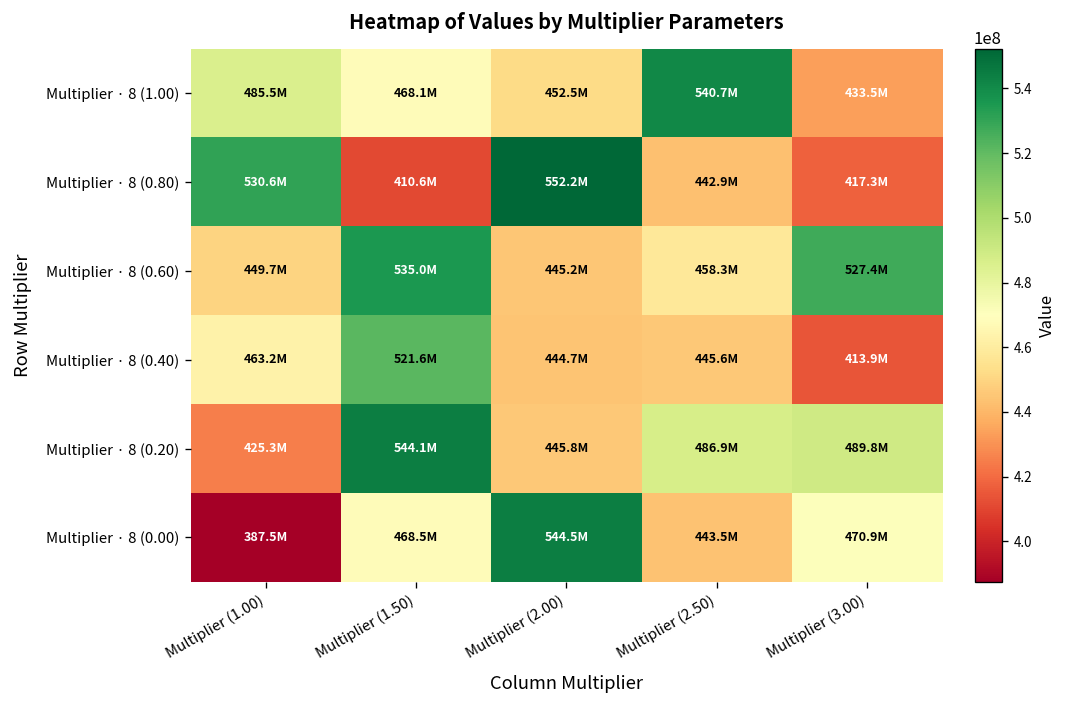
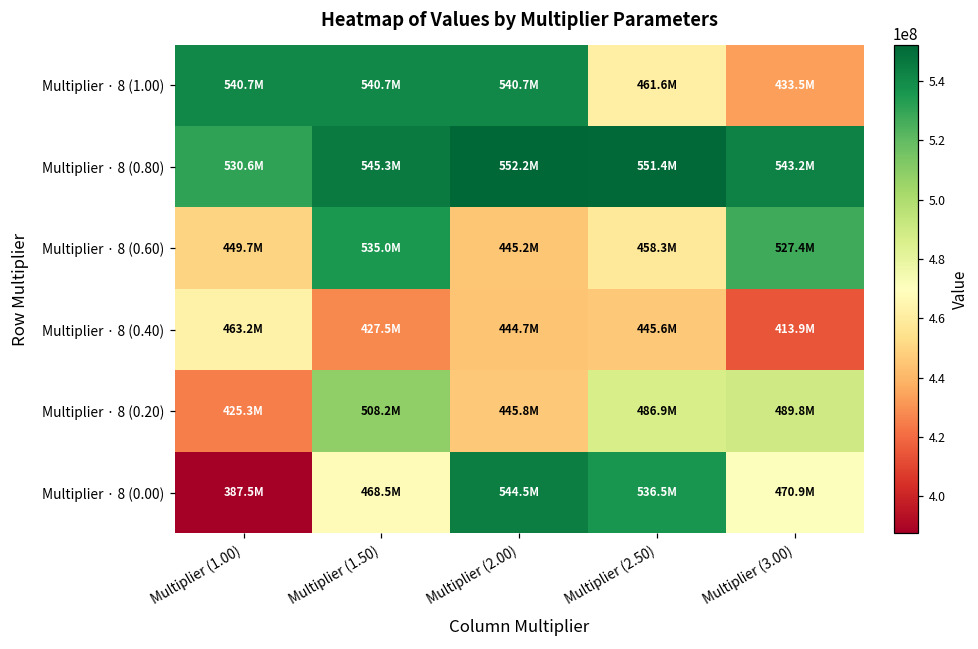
Multiplier · 8 (1.00), Multiplier (1.00): 485.5M -> 540.7M
Multiplier · 8 (1.00), Multiplier (1.50): 468.1M -> 540.7M
Multiplier · 8 (1.00), Multiplier (2.00): 452.5M -> 540.7M
Multiplier · 8 (1.00), Multiplier (2.50): 540.7M -> 461.6M
Multiplier · 8 (0.80), Multiplier (1.50): 410.6M -> 545.3M
Multiplier · 8 (0.80), Multiplier (2.50): 442.9M -> 551.4M
Multiplier · 8 (0.80), Multiplier (3.00): 417.3M -> 543.2M
Multiplier · 8 (0.40), Multiplier (1.50): 521.6M -> 427.5M
Multiplier · 8 (0.20), Multiplier (1.50): 544.1M -> 508.2M
Multiplier · 8 (0.00), Multiplier (2.50): 443.5M -> 536.5M
